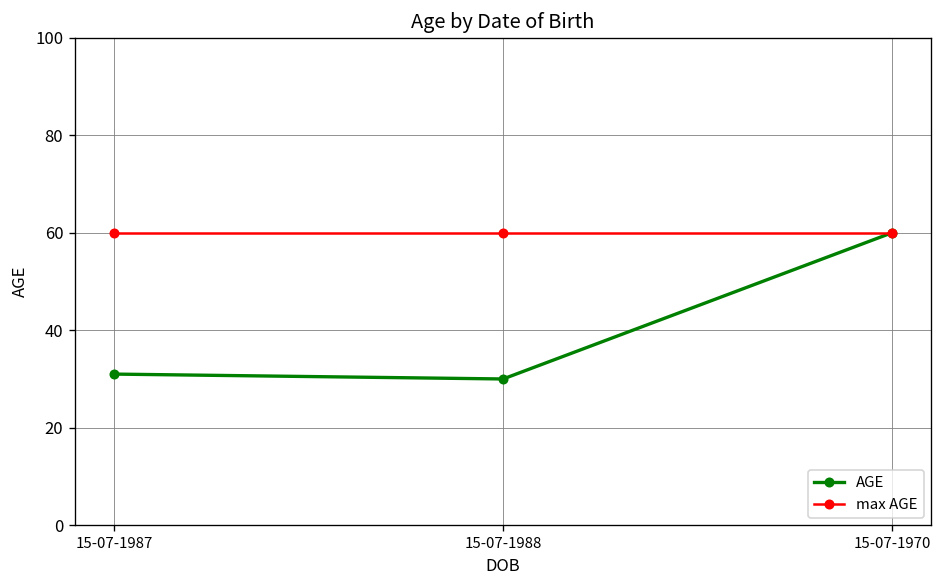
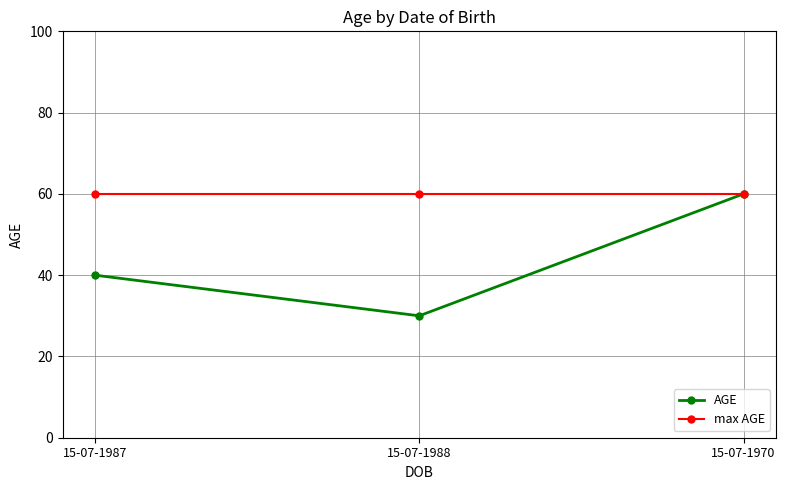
AGE, 15-07-1987: 31 -> 40
